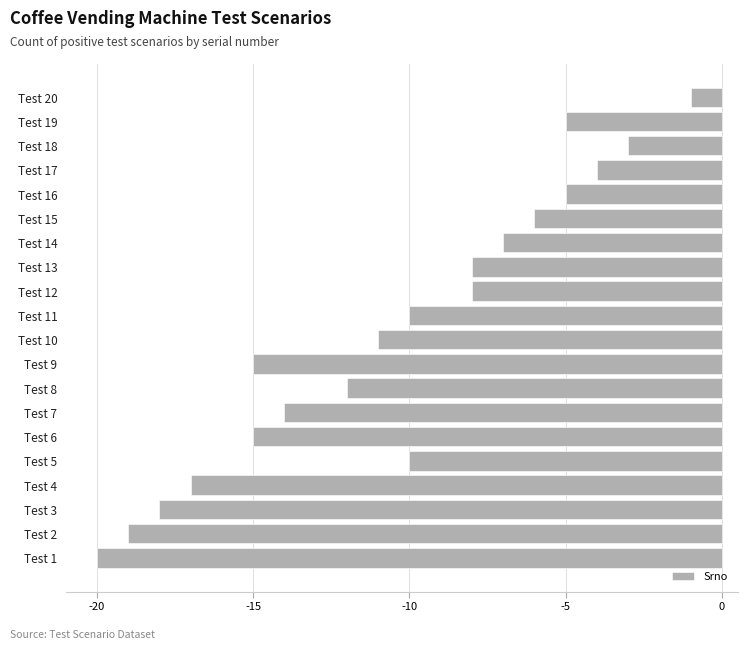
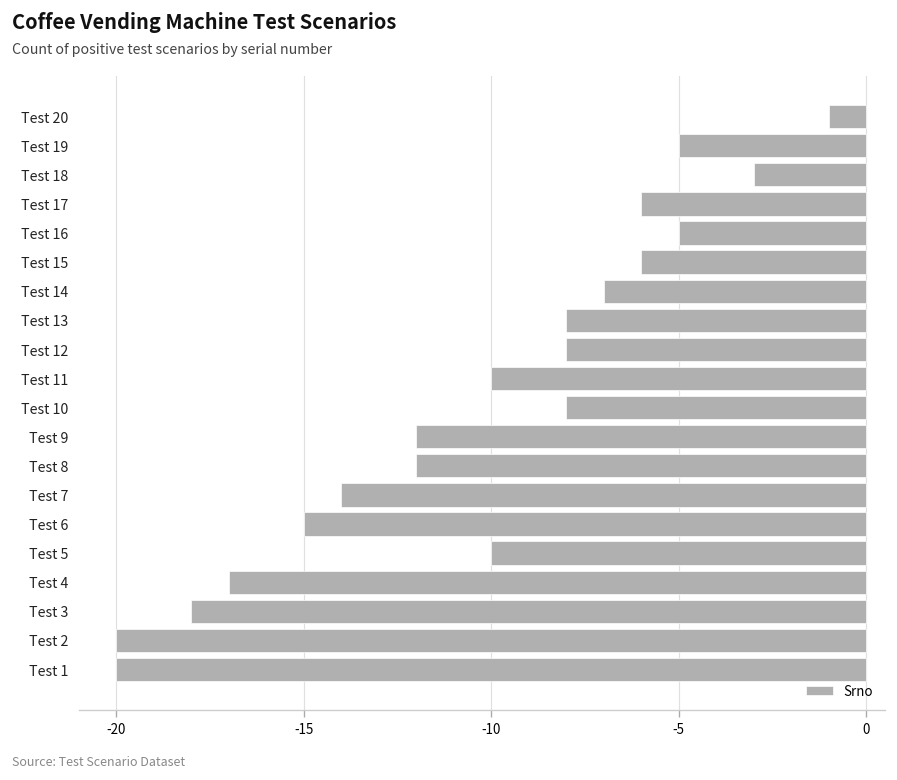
Test 17: -4.0 -> -6.0
Test 10: -11.0 -> -8.0
Test 9: -15.0 -> -12.0
Test 2: -19.0 -> -20.0
